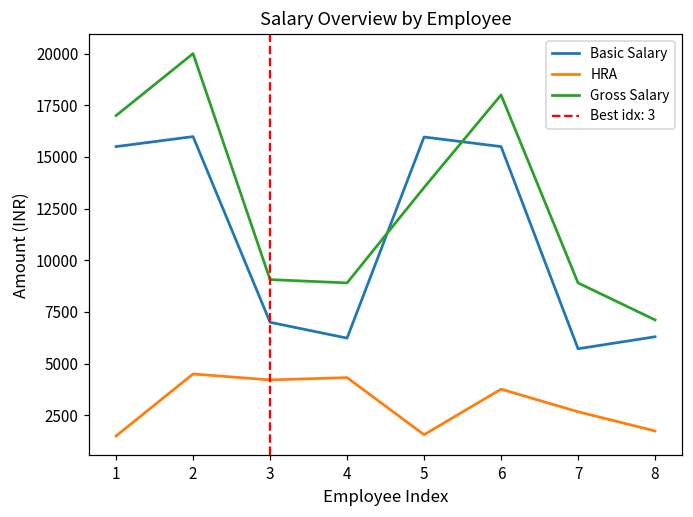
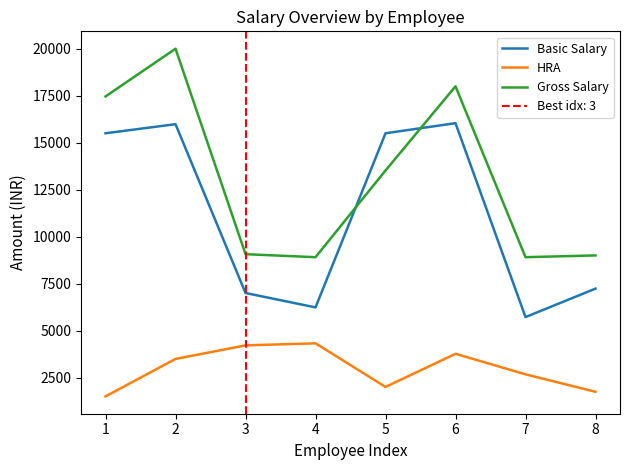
Gross Salary, 1: 17000 -> 17500
HRA, 2: 4500 -> 3500
Basic Salary, 5: 16000 -> 15500
HRA, 5: 1600 -> 2000
Basic Salary, 6: 15500 -> 16000
Basic Salary, 8: 6300 -> 7200
Gross Salary, 8: 7100 -> 9000
